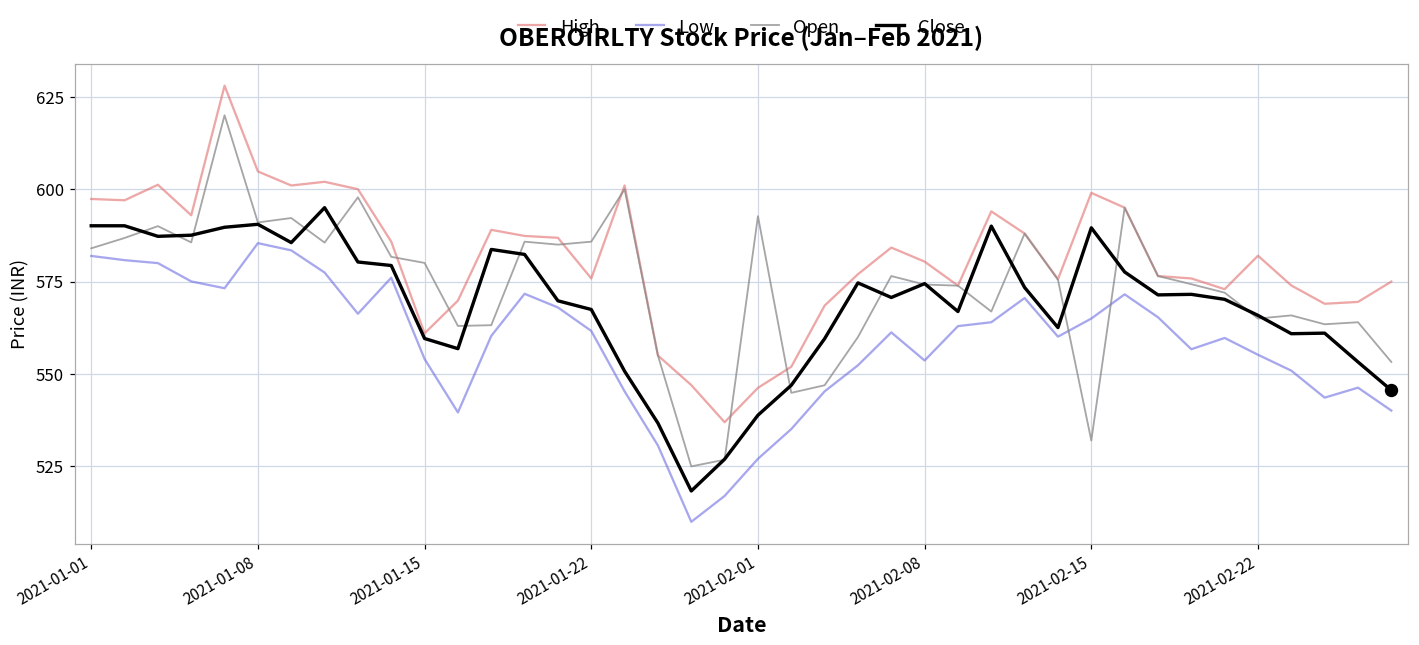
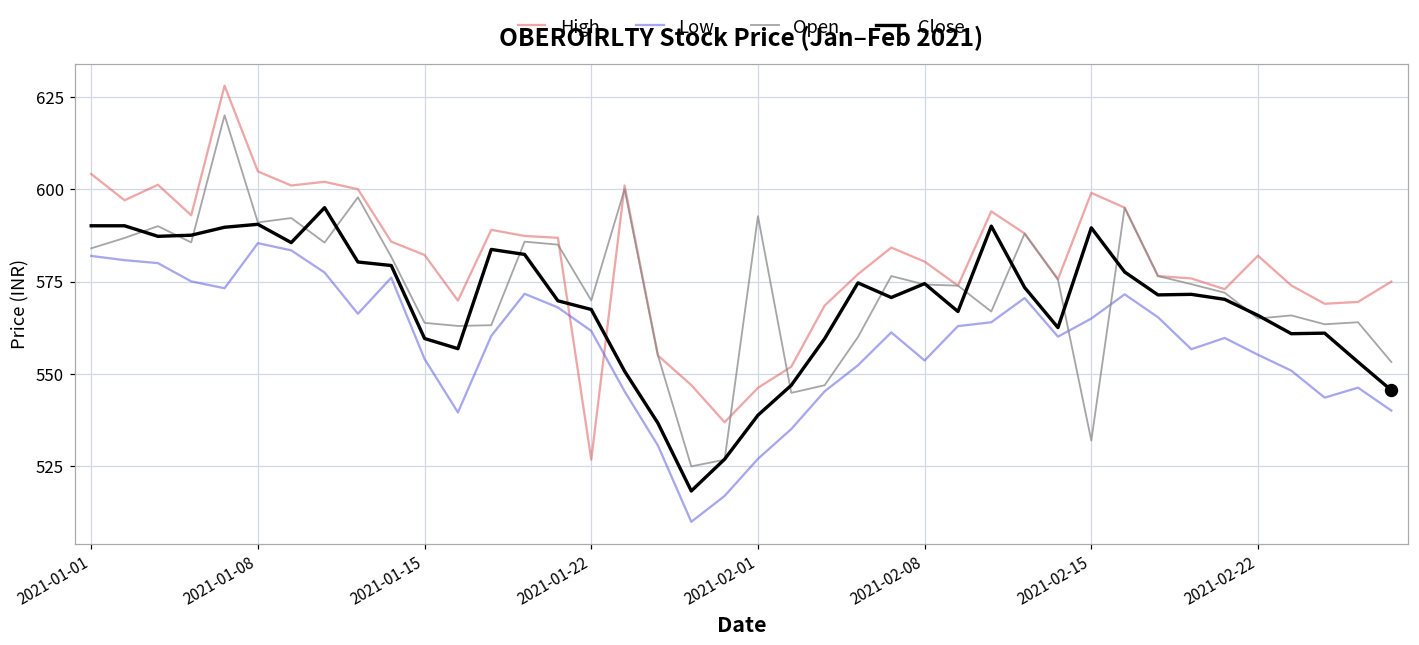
High, 2021-01-01: 597 -> 604
High, 2021-01-15: 561 -> 582
Open, 2021-01-15: 580 -> 564
High, 2021-01-22: 576 -> 527
Open, 2021-01-22: 586 -> 570
